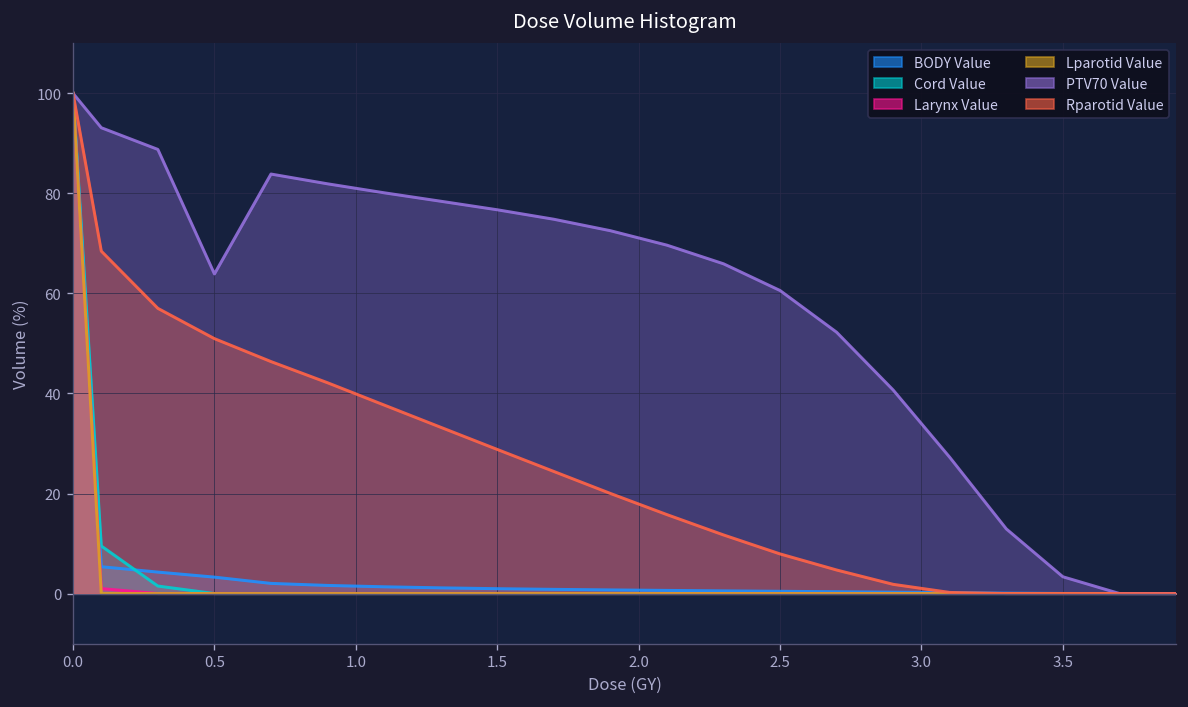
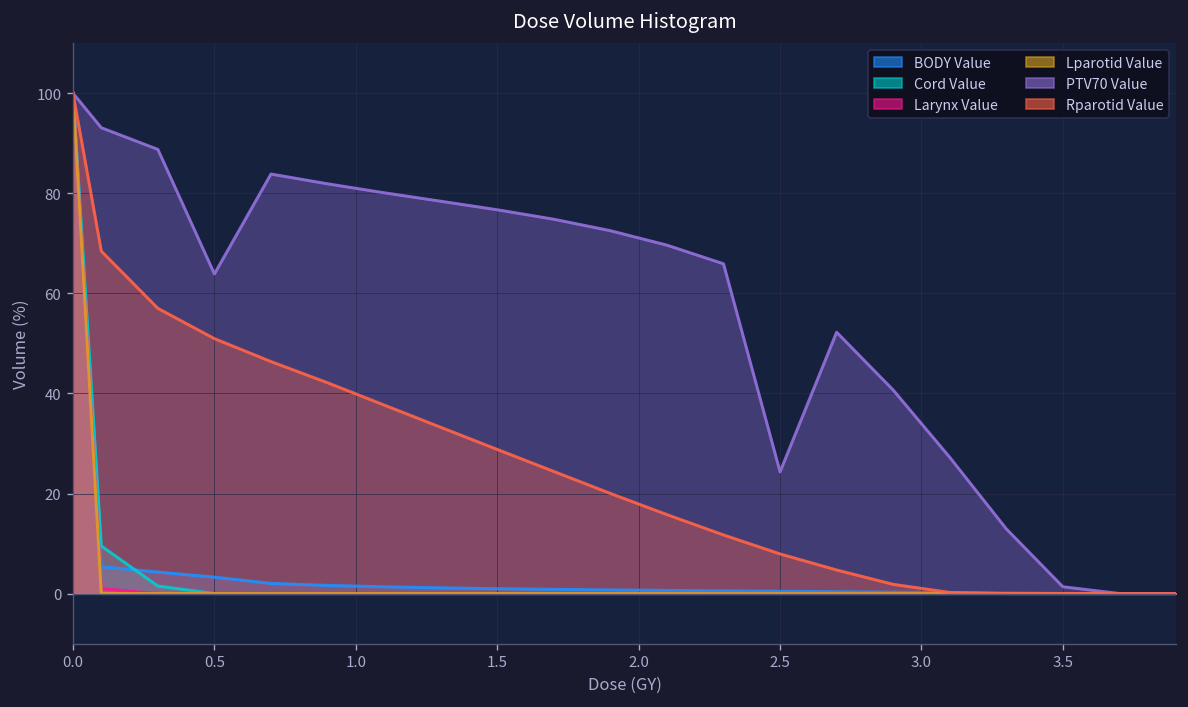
PTV70 Value, 2.5: 61 -> 24
PTV70 Value, 3.5: 3 -> 1
